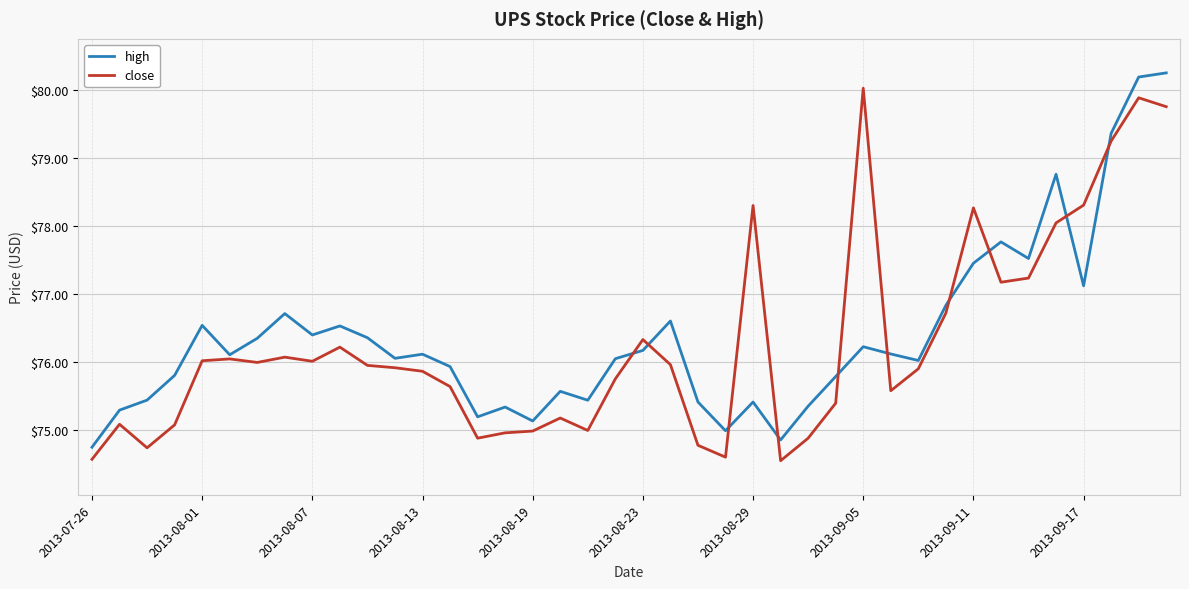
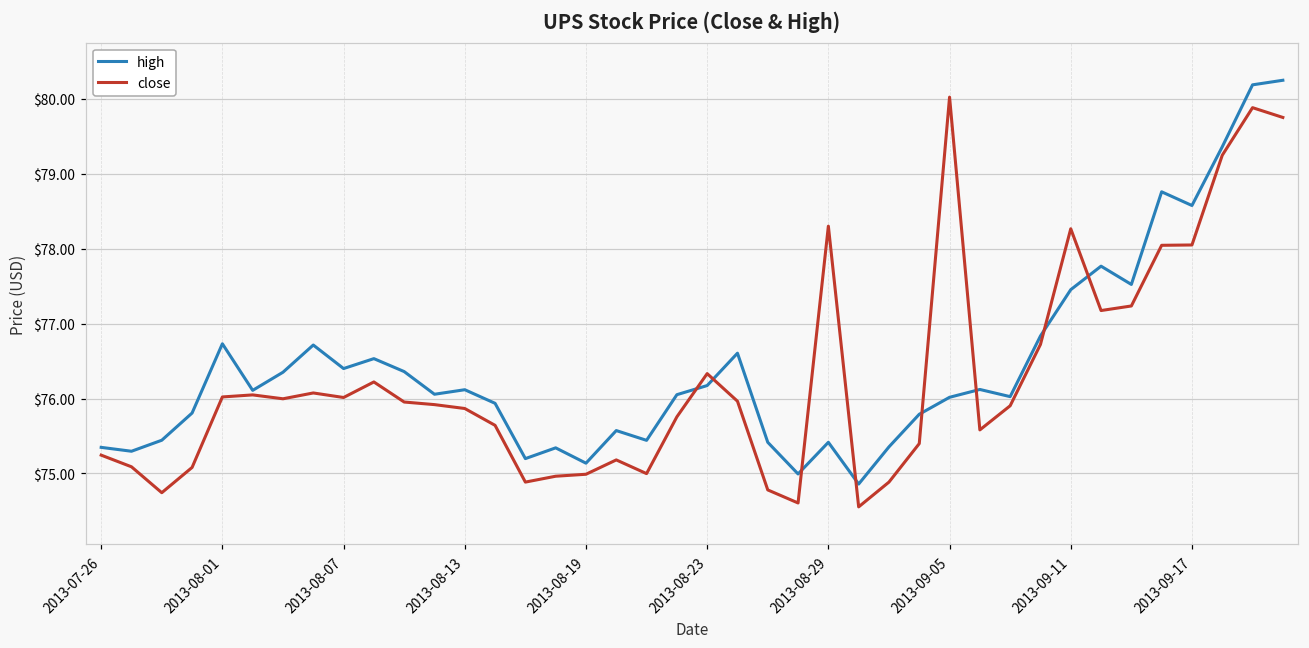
high, 2013-07-26: $74.8 -> $75.3
close, 2013-07-26: $74.6 -> $75.2
high, 2013-08-01: $76.5 -> $76.7
high, 2013-09-05: $76.2 -> $76.0
high, 2013-09-17: $77.1 -> $78.6
close, 2013-09-17: $78.3 -> $78.1
